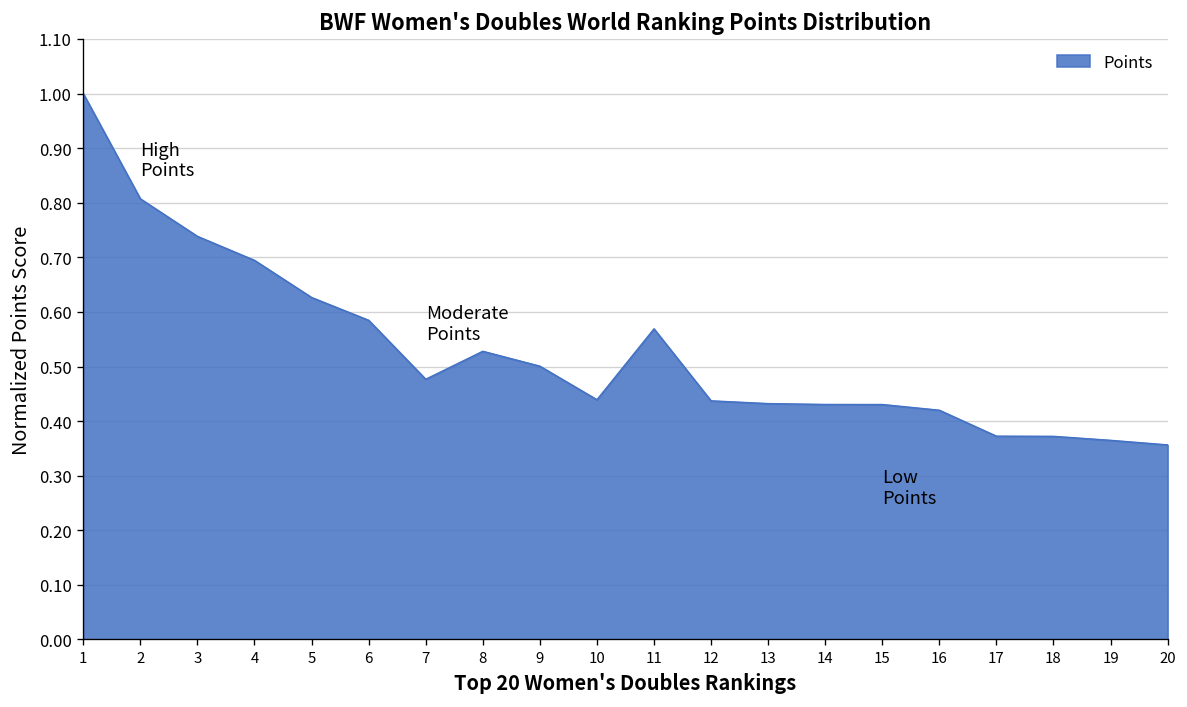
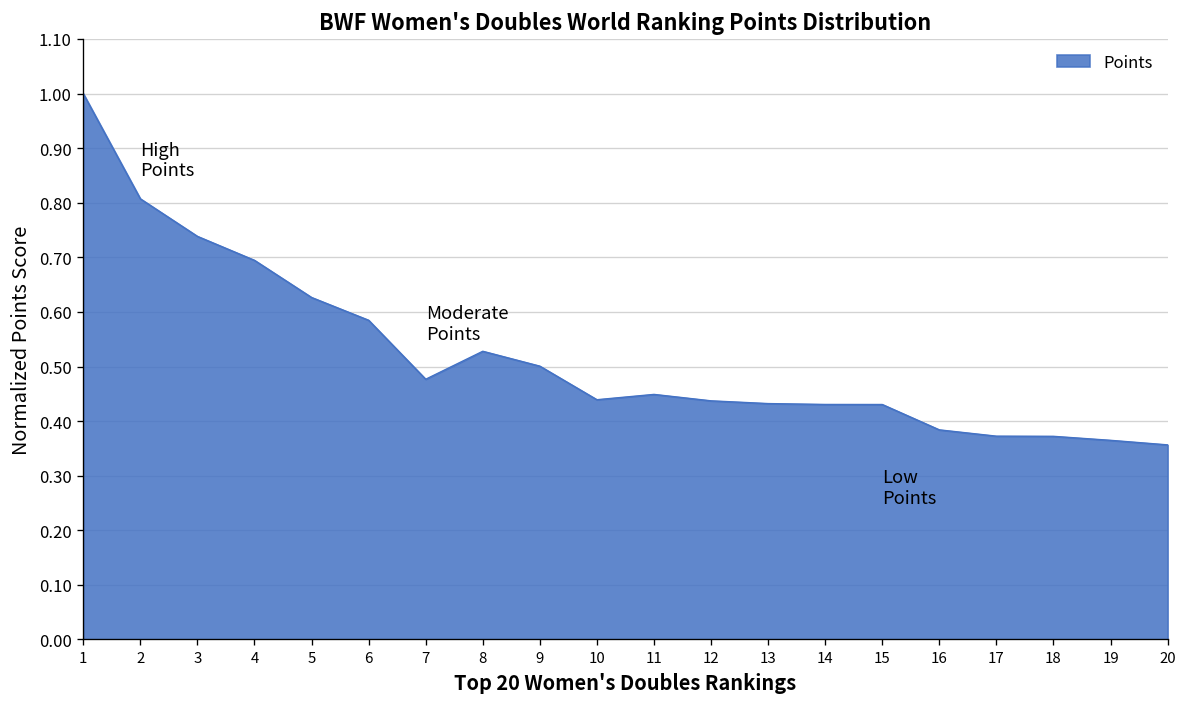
11: 0.57 -> 0.45
16: 0.42 -> 0.38
